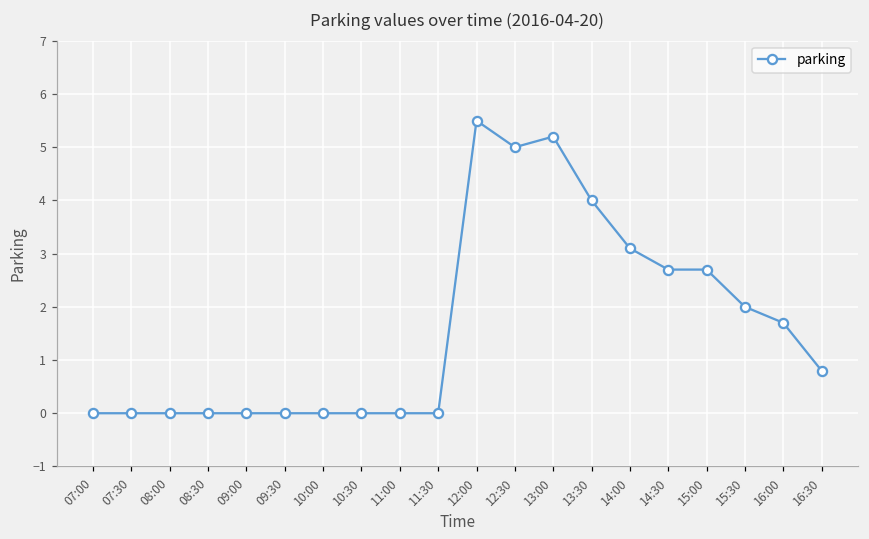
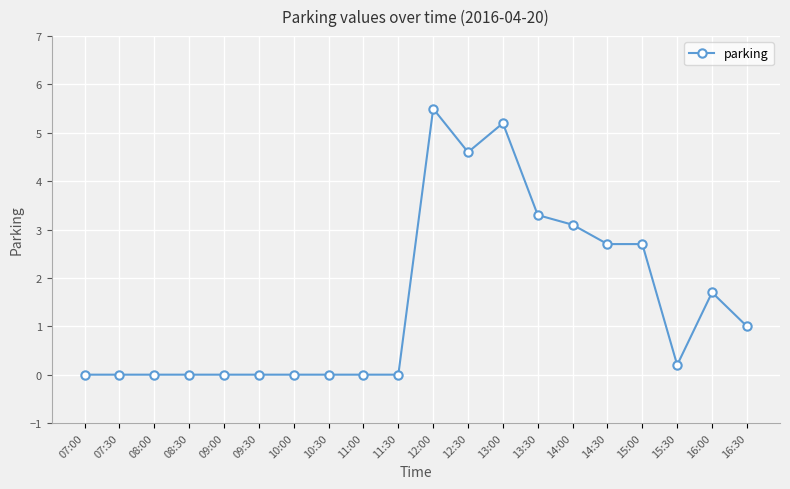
12:30: 5.0 -> 4.6
13:30: 4.0 -> 3.3
15:30: 2.0 -> 0.2
16:30: 0.8 -> 1.0
